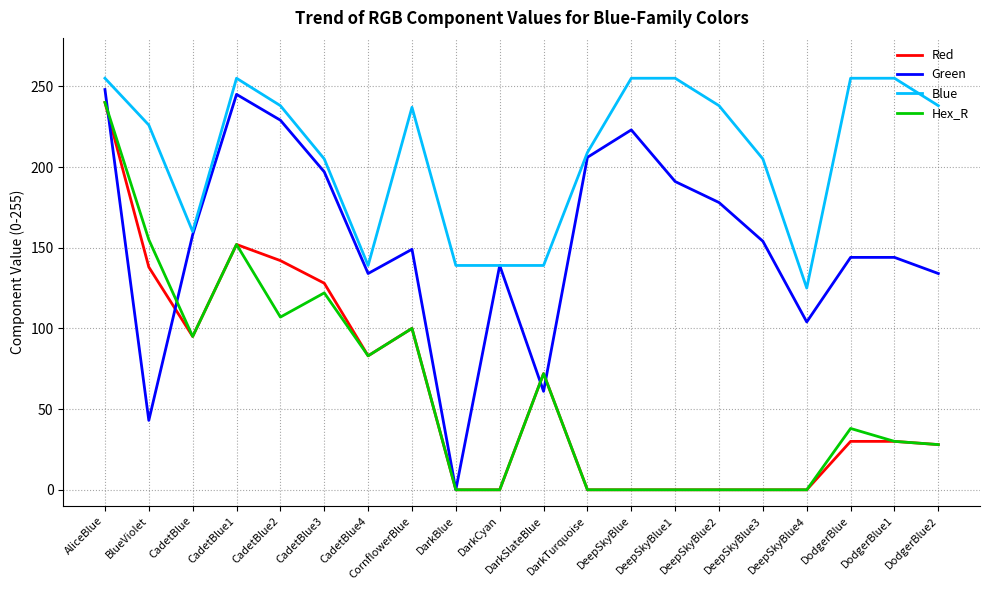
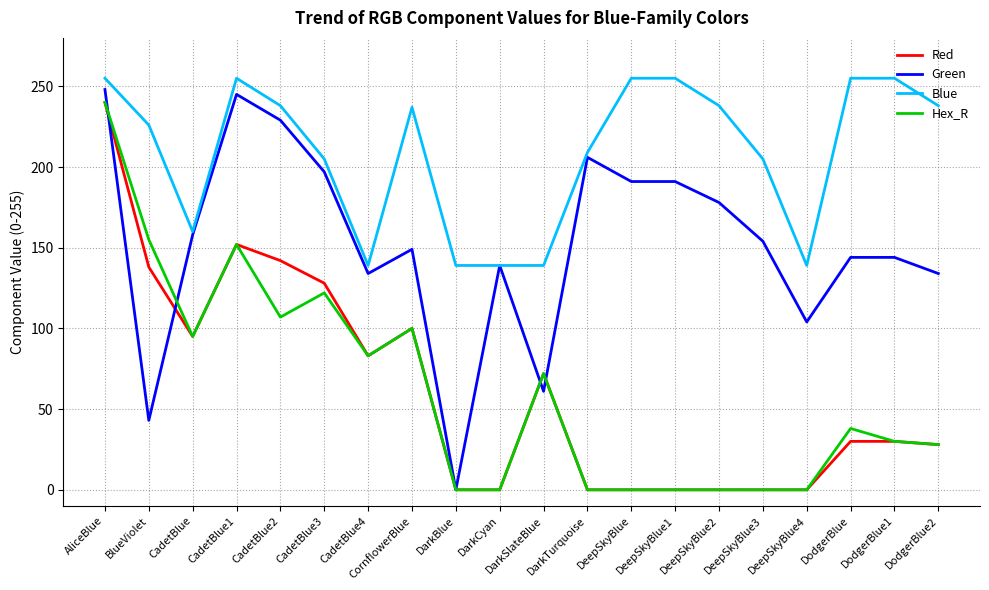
Green, DeepSkyBlue: 223 -> 191
Blue, DeepSkyBlue4: 125 -> 139
